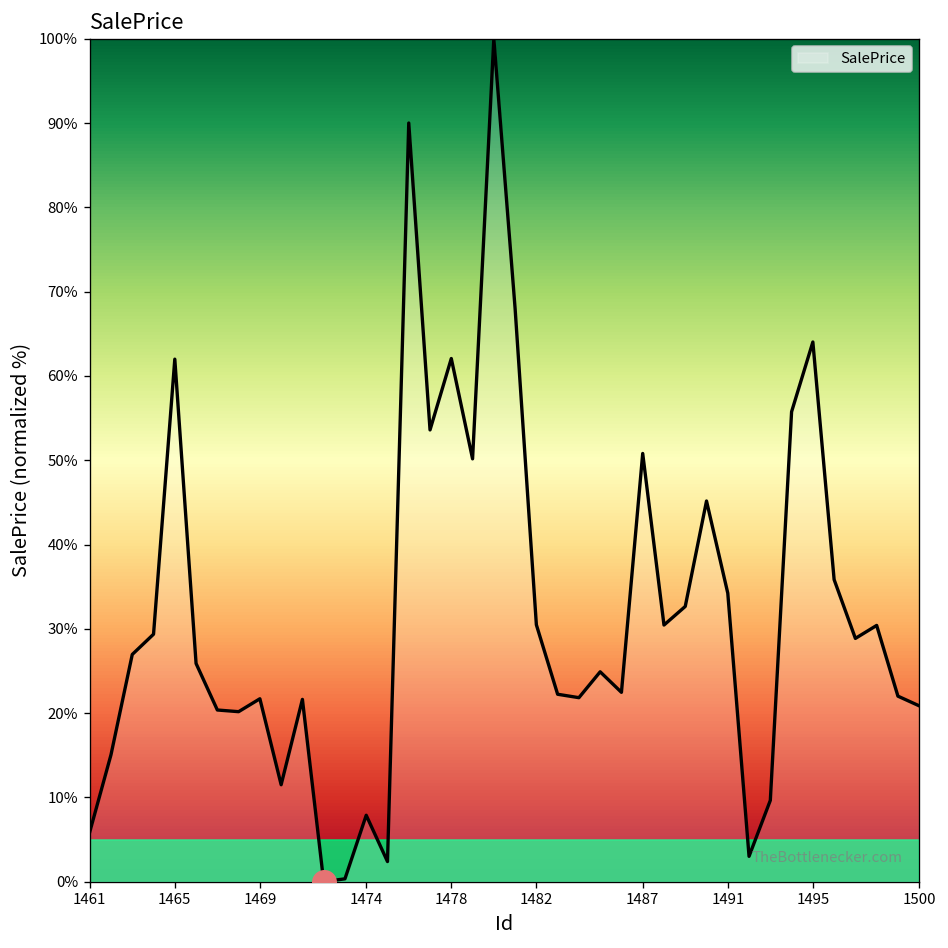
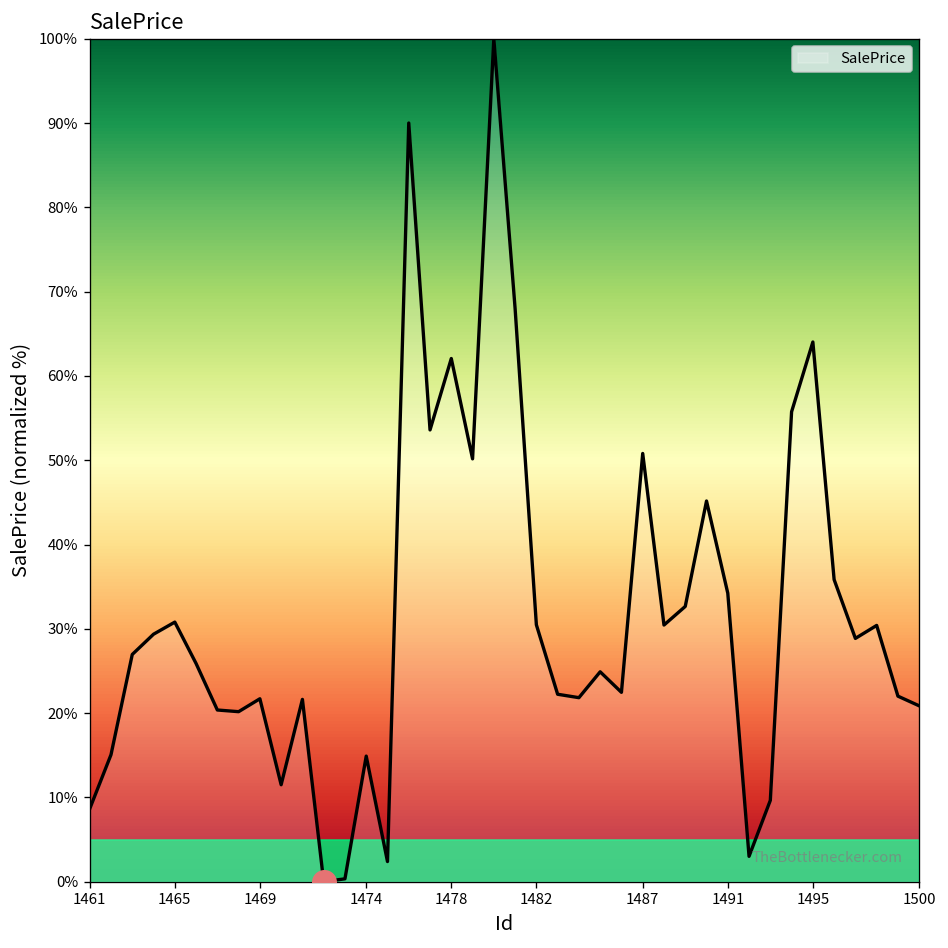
SalePrice, 1461: 6% -> 9%
SalePrice, 1465: 62% -> 31%
SalePrice, 1474: 8% -> 15%
